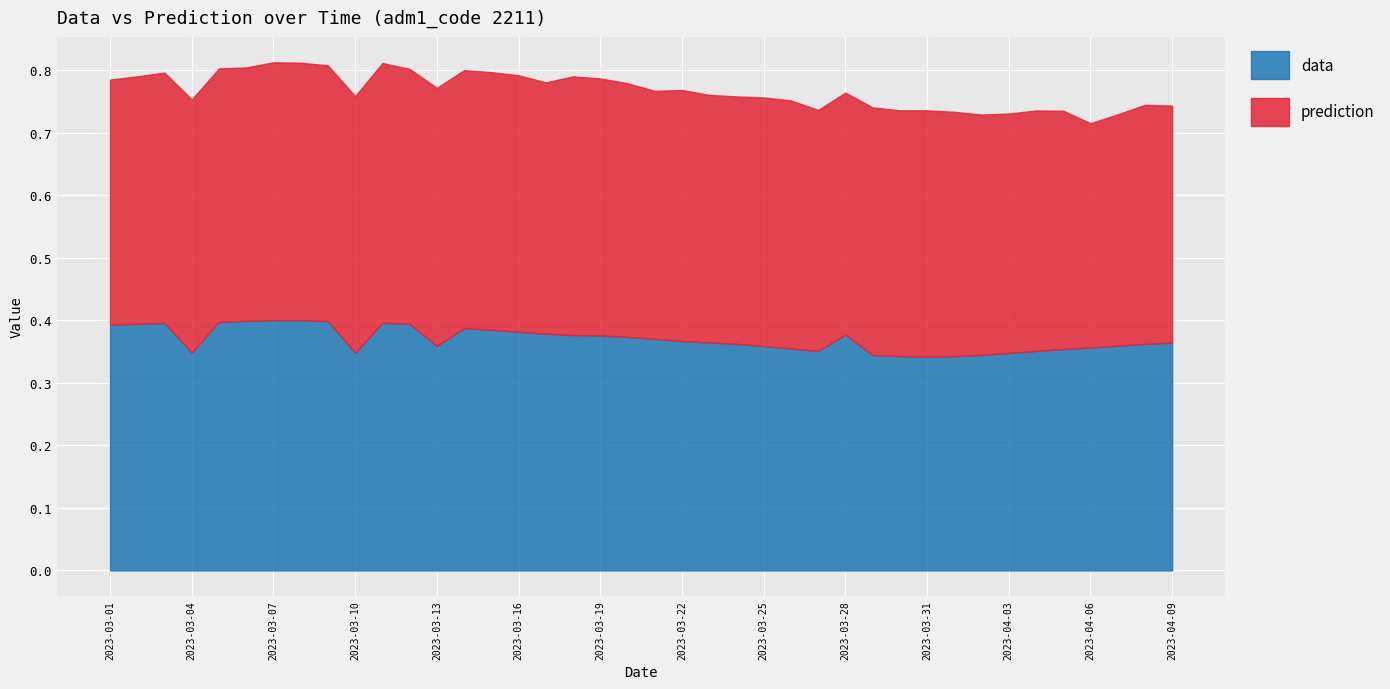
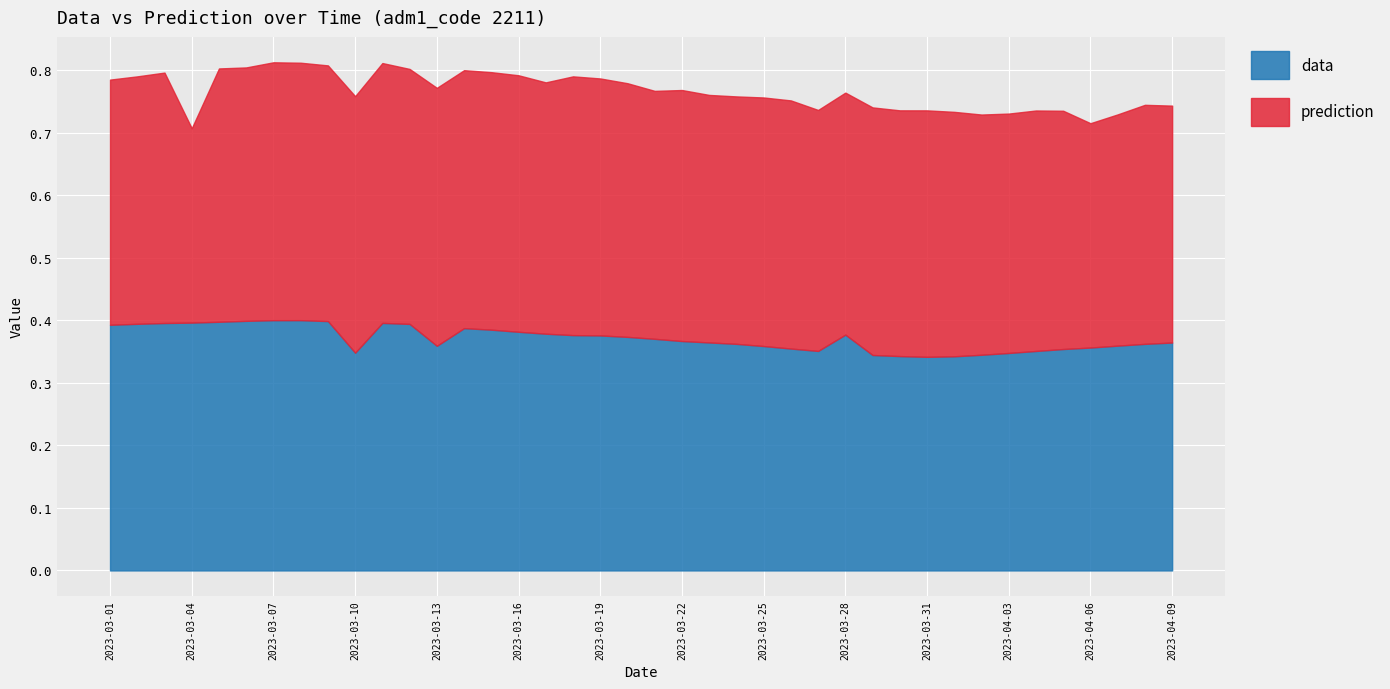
data, 2023-03-04: 0.35 -> 0.40
prediction, 2023-03-04: 0.40 -> 0.31
